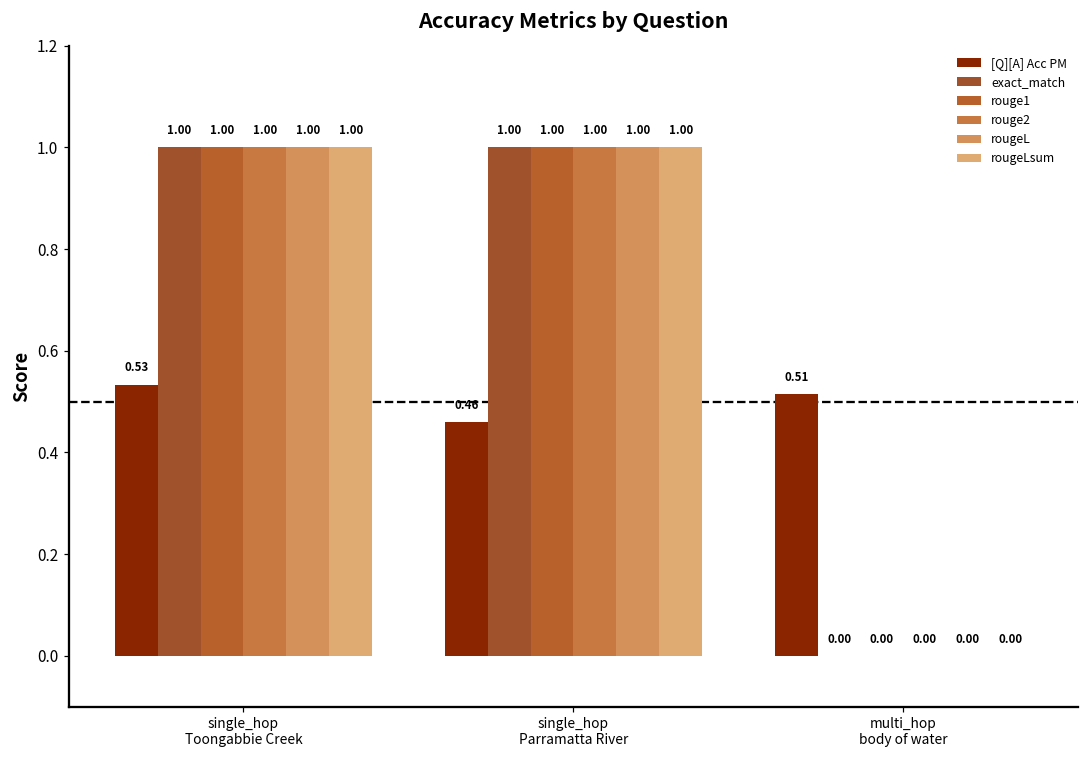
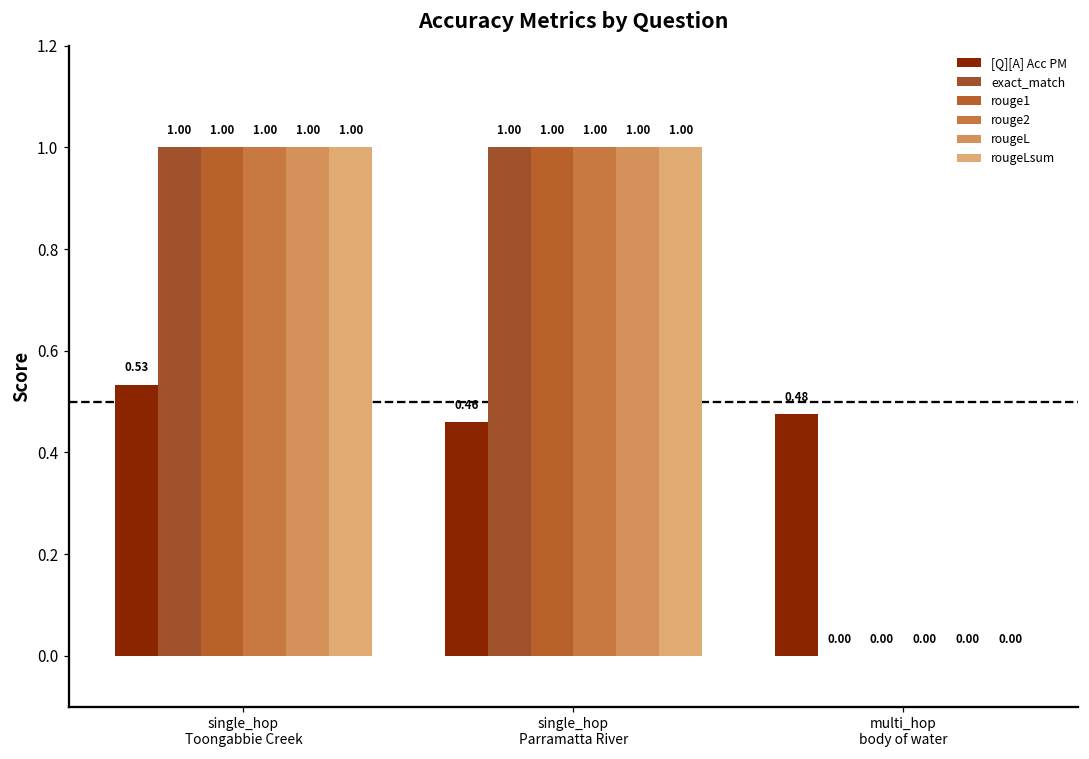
[Q][A] Acc PM, multi_hop body of water: 0.51 -> 0.48
